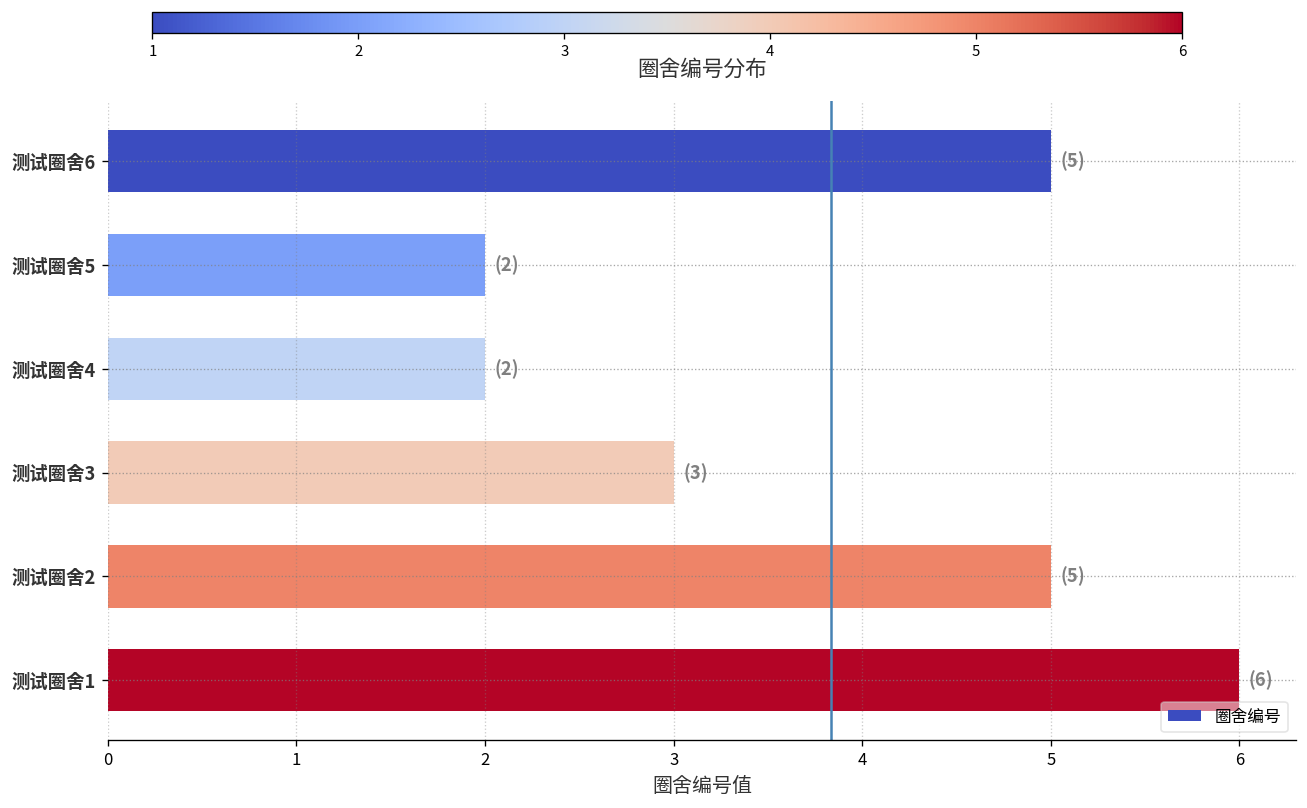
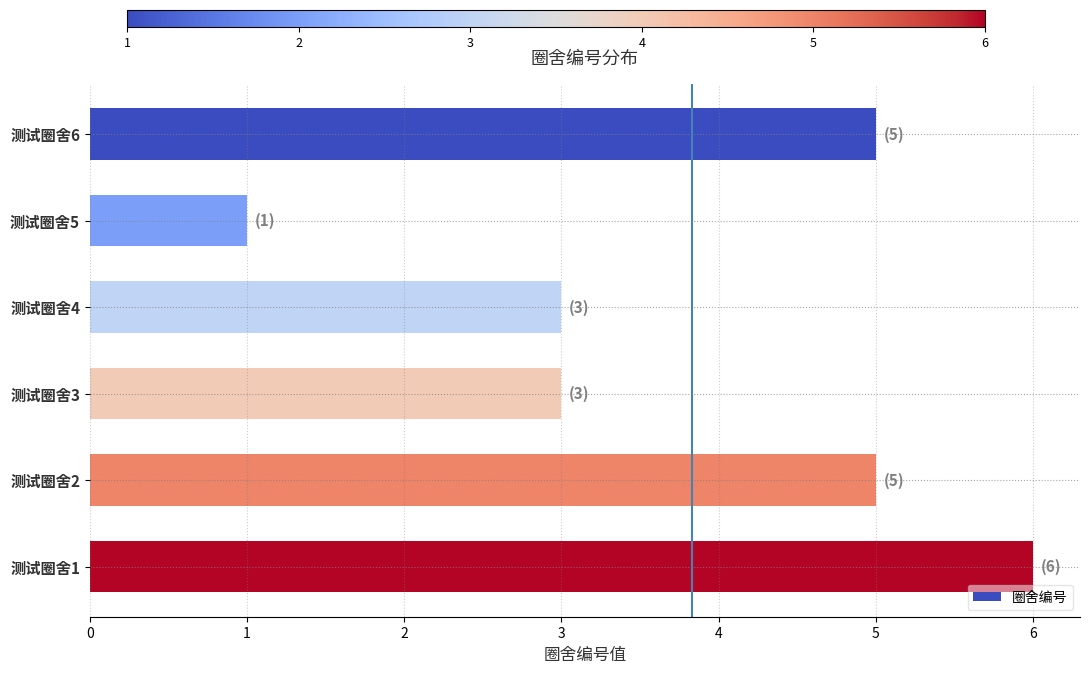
测试圈舍5: (2) -> (1)
测试圈舍4: (2) -> (3)
